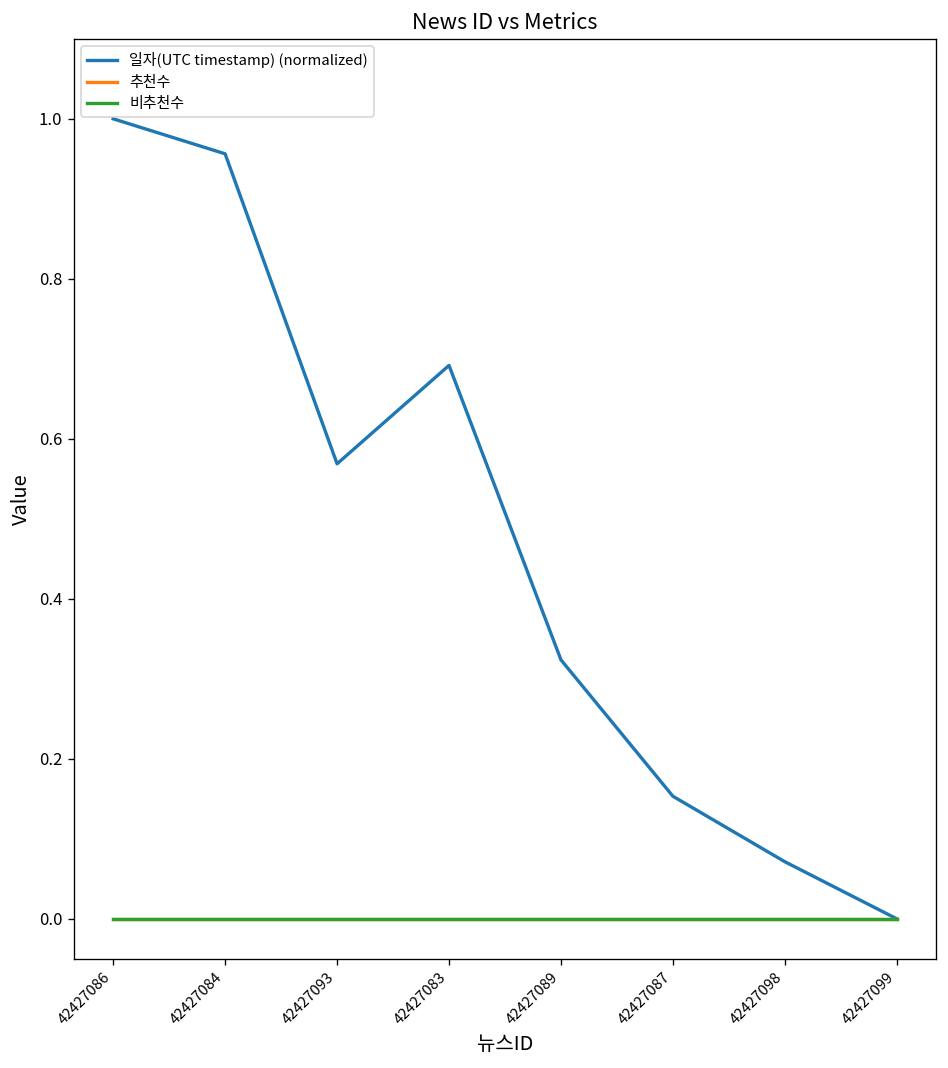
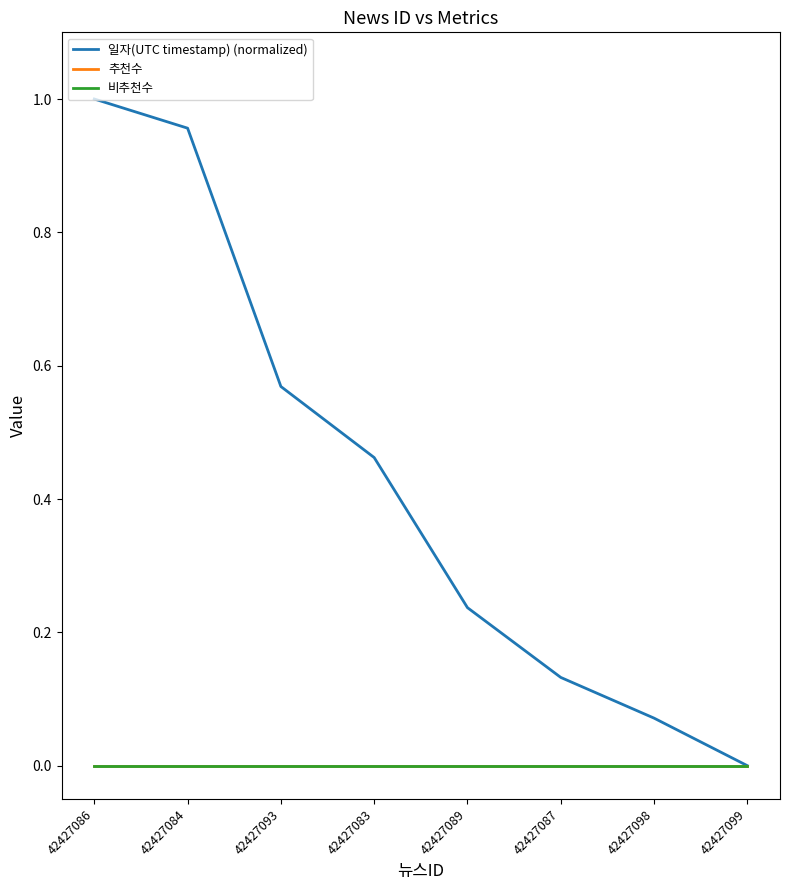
일자(UTC timestamp) (normalized), 42427083: 0.69 -> 0.46
일자(UTC timestamp) (normalized), 42427089: 0.32 -> 0.24
일자(UTC timestamp) (normalized), 42427087: 0.15 -> 0.13
